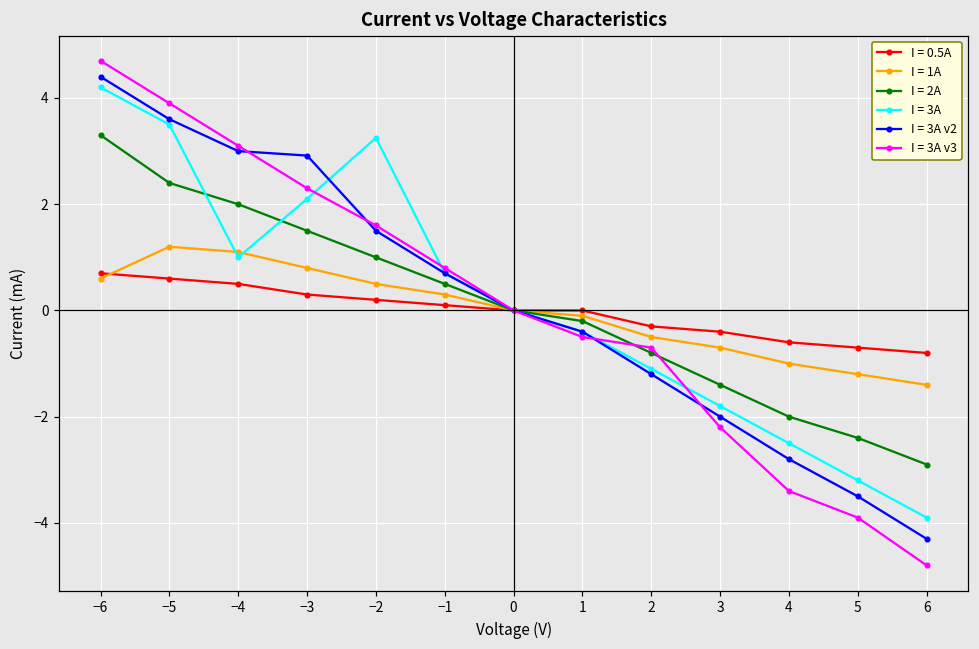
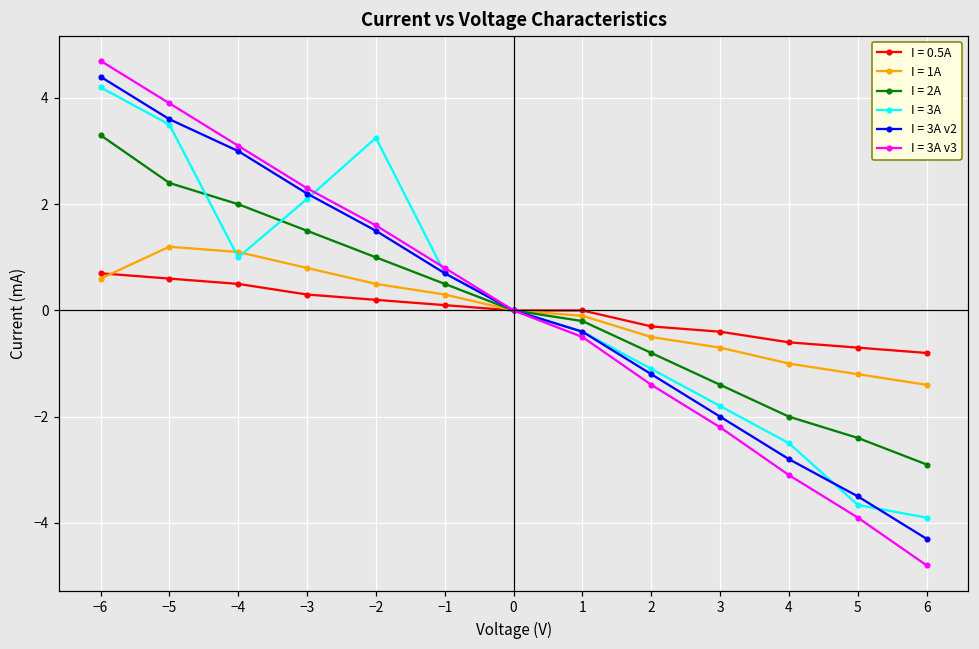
I = 3A v2, −3: 2.9 -> 2.2
I = 3A v3, 2: -0.7 -> -1.4
I = 3A v3, 4: -3.4 -> -3.1
I = 3A, 5: -3.2 -> -3.7
